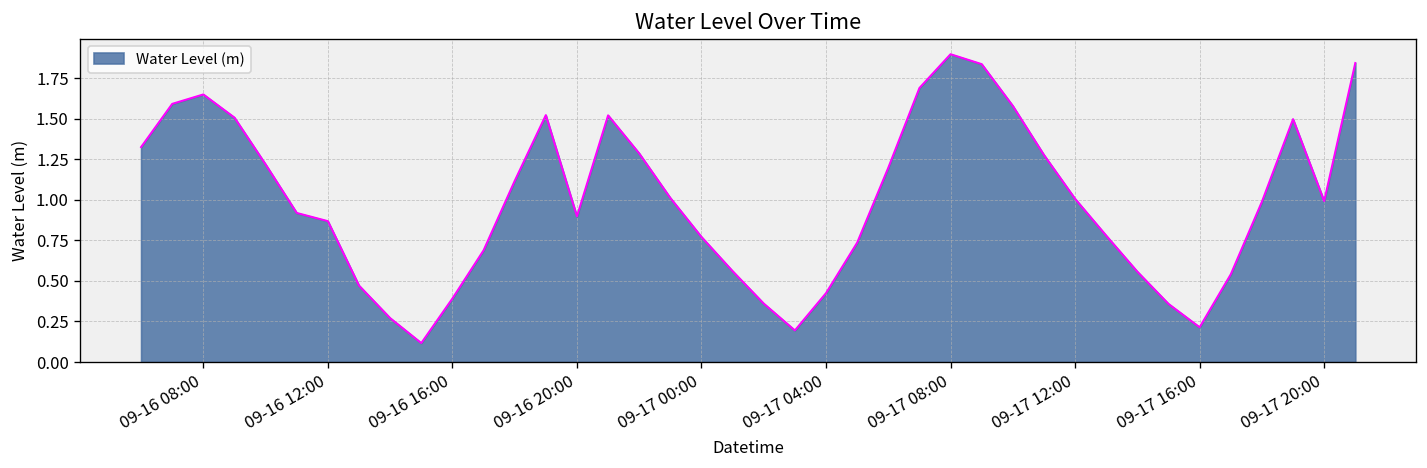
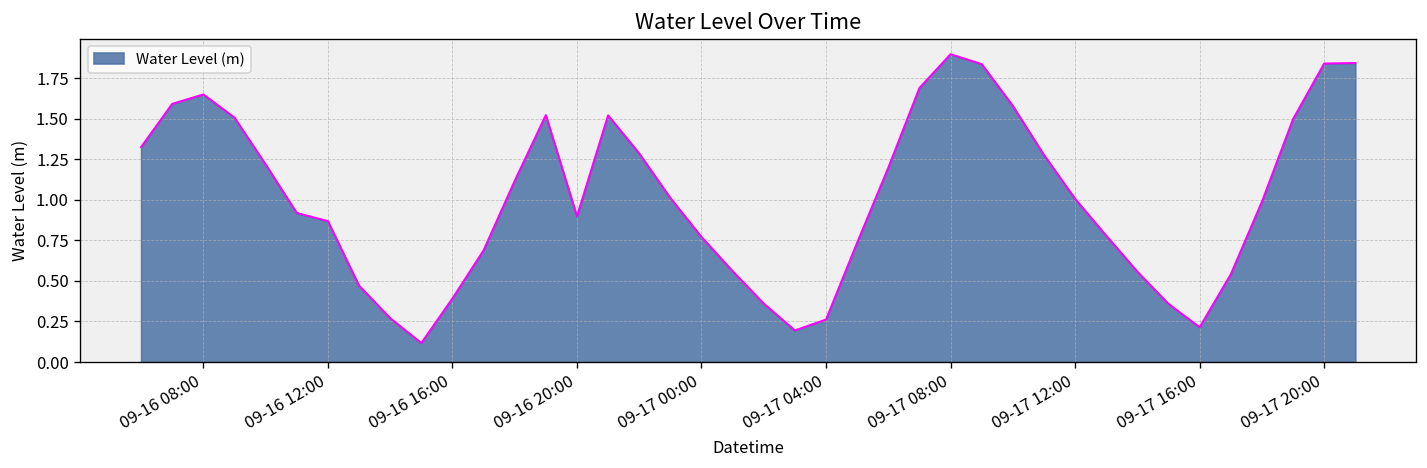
09-17 04:00: 0.42 -> 0.26
09-17 20:00: 0.99 -> 1.84
